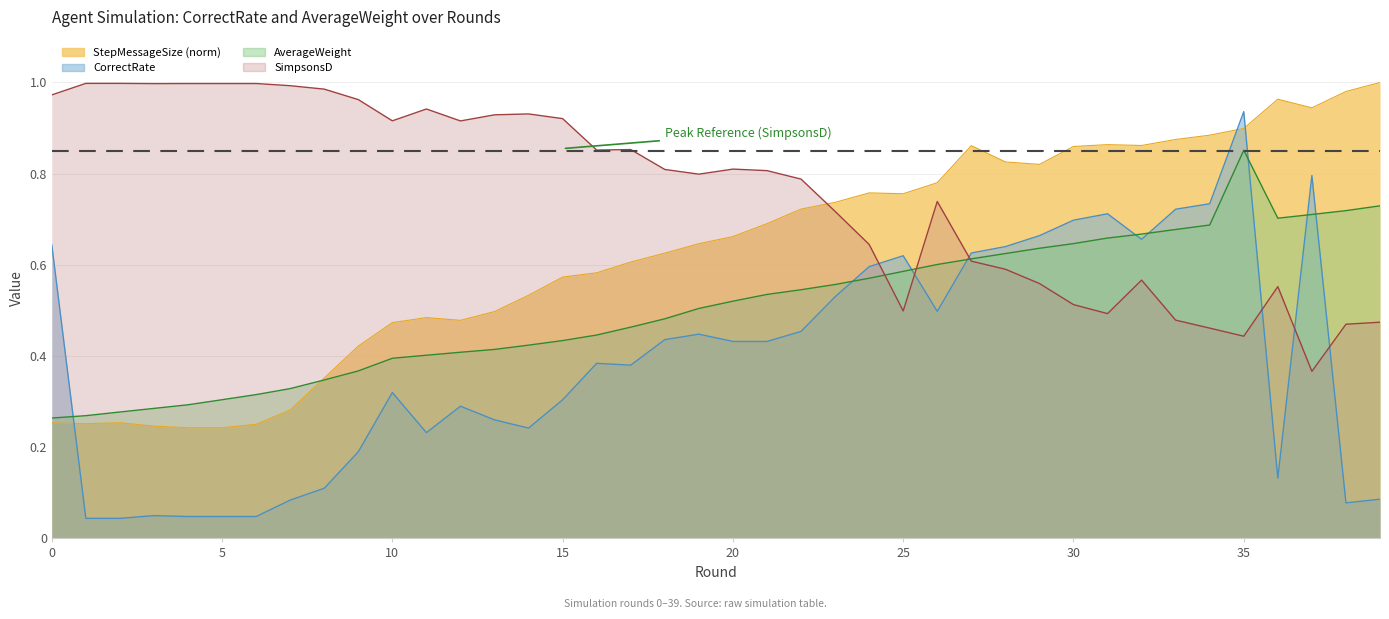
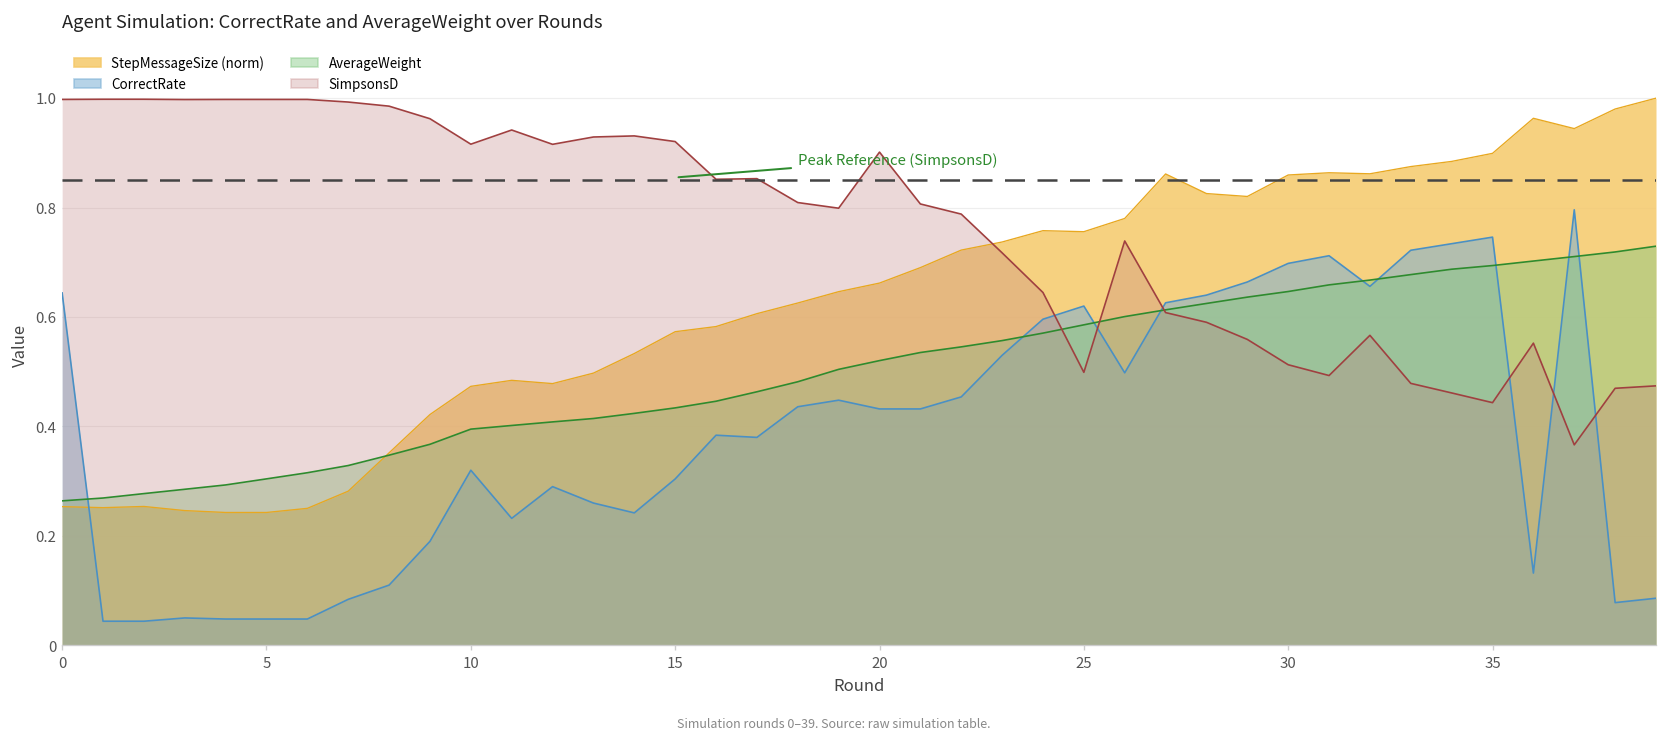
SimpsonsD, 0: 0.97 -> 1.00
SimpsonsD, 20: 0.81 -> 0.90
CorrectRate, 35: 0.94 -> 0.75
AverageWeight, 35: 0.85 -> 0.69
